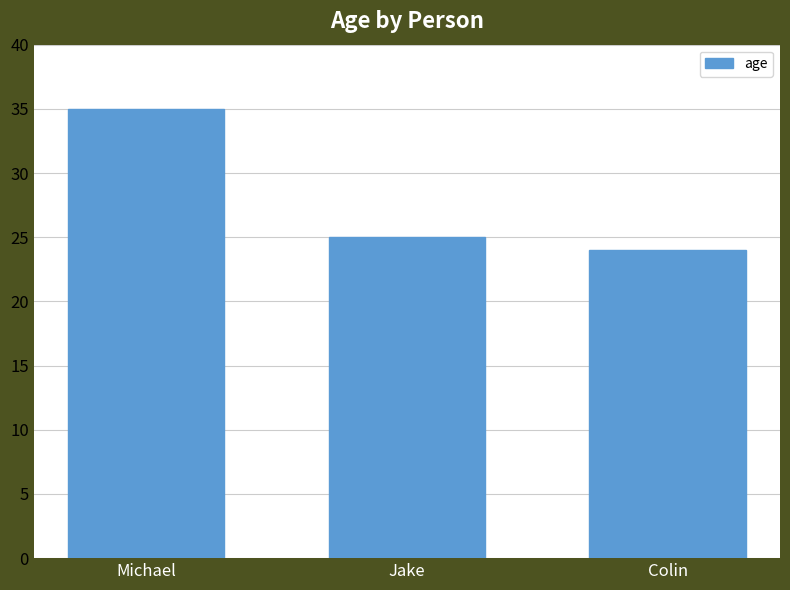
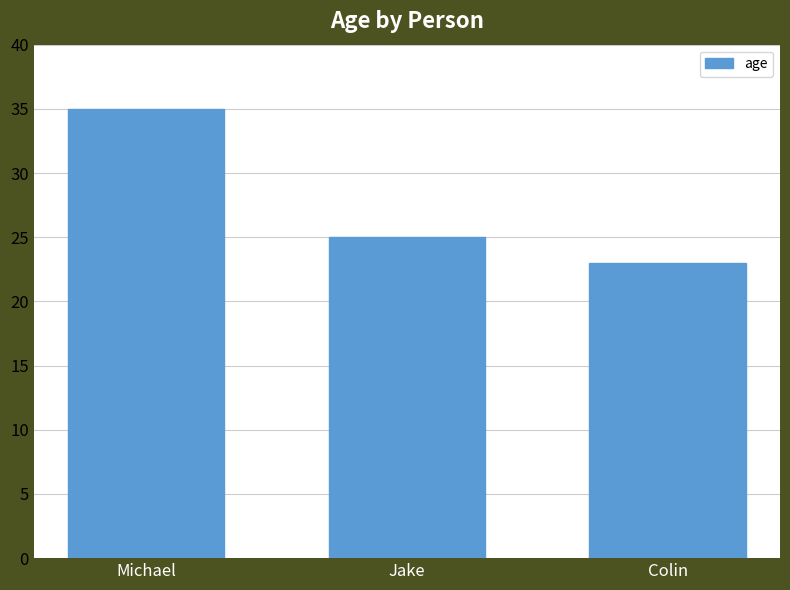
Colin: 24 -> 23
